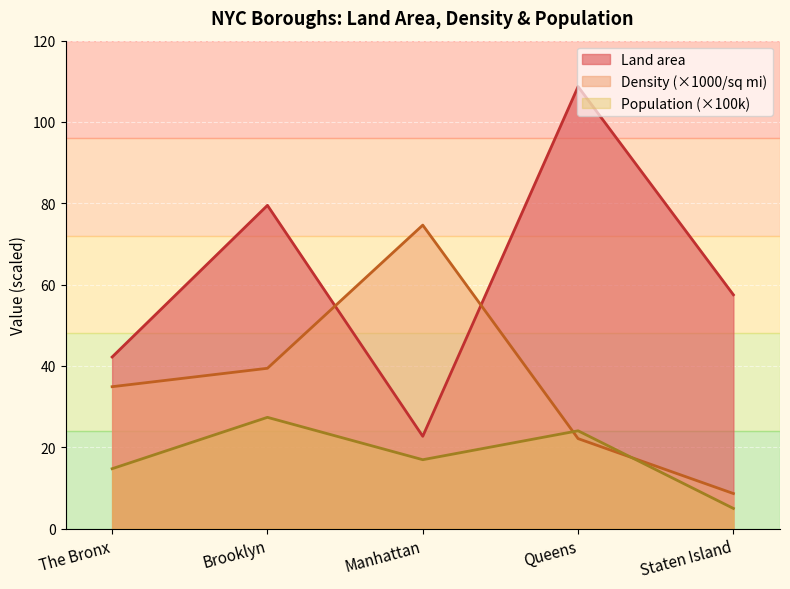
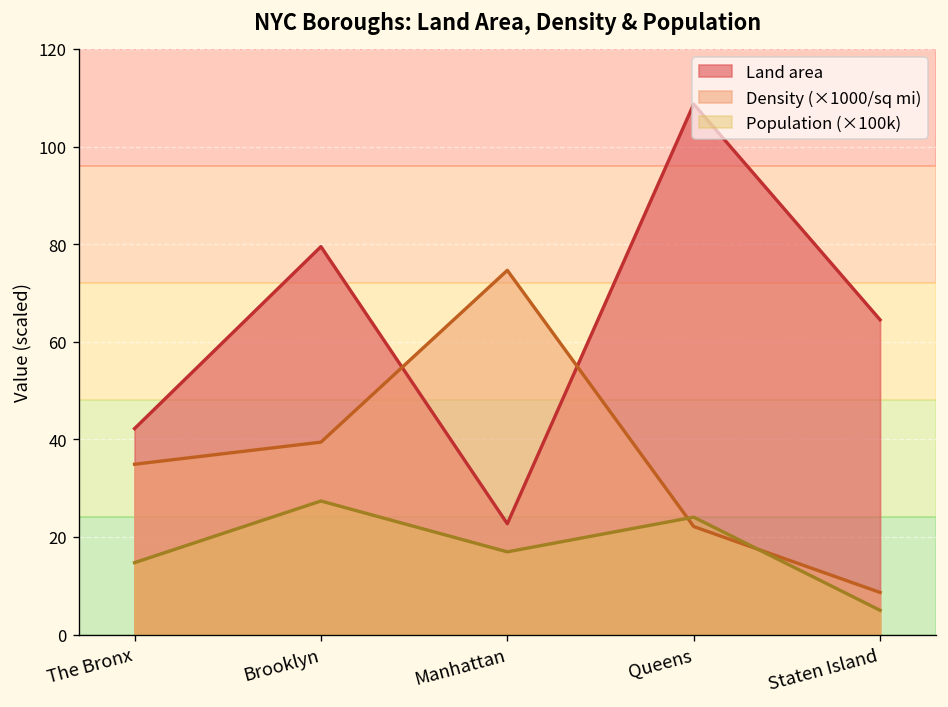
Land area, Staten Island: 58 -> 65
